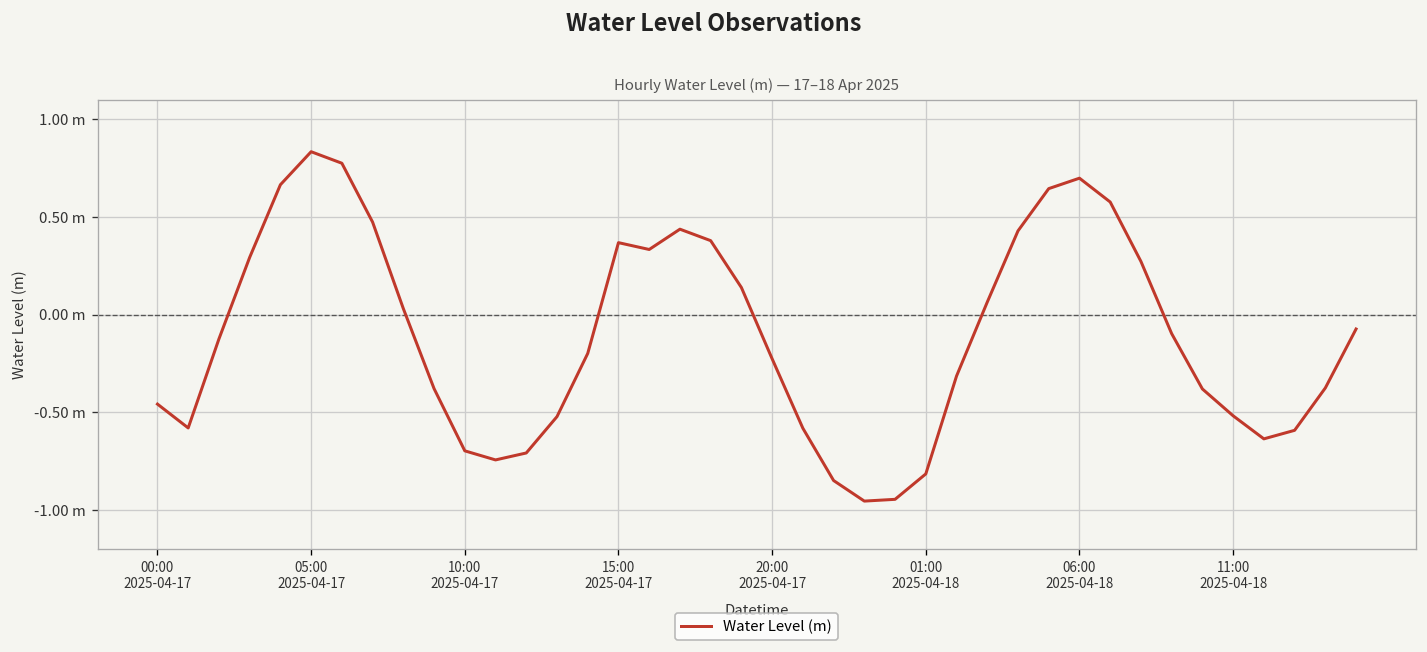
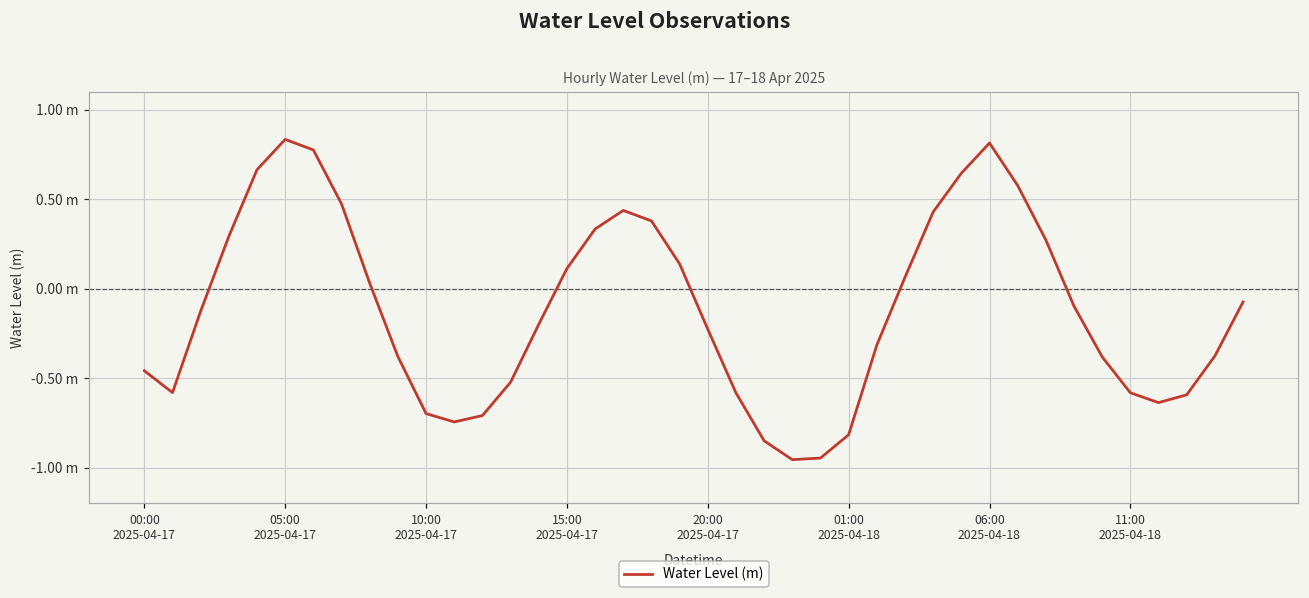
15:00 2025-04-17: 0.37 m -> 0.11 m
06:00 2025-04-18: 0.70 m -> 0.81 m
11:00 2025-04-18: -0.52 m -> -0.58 m
